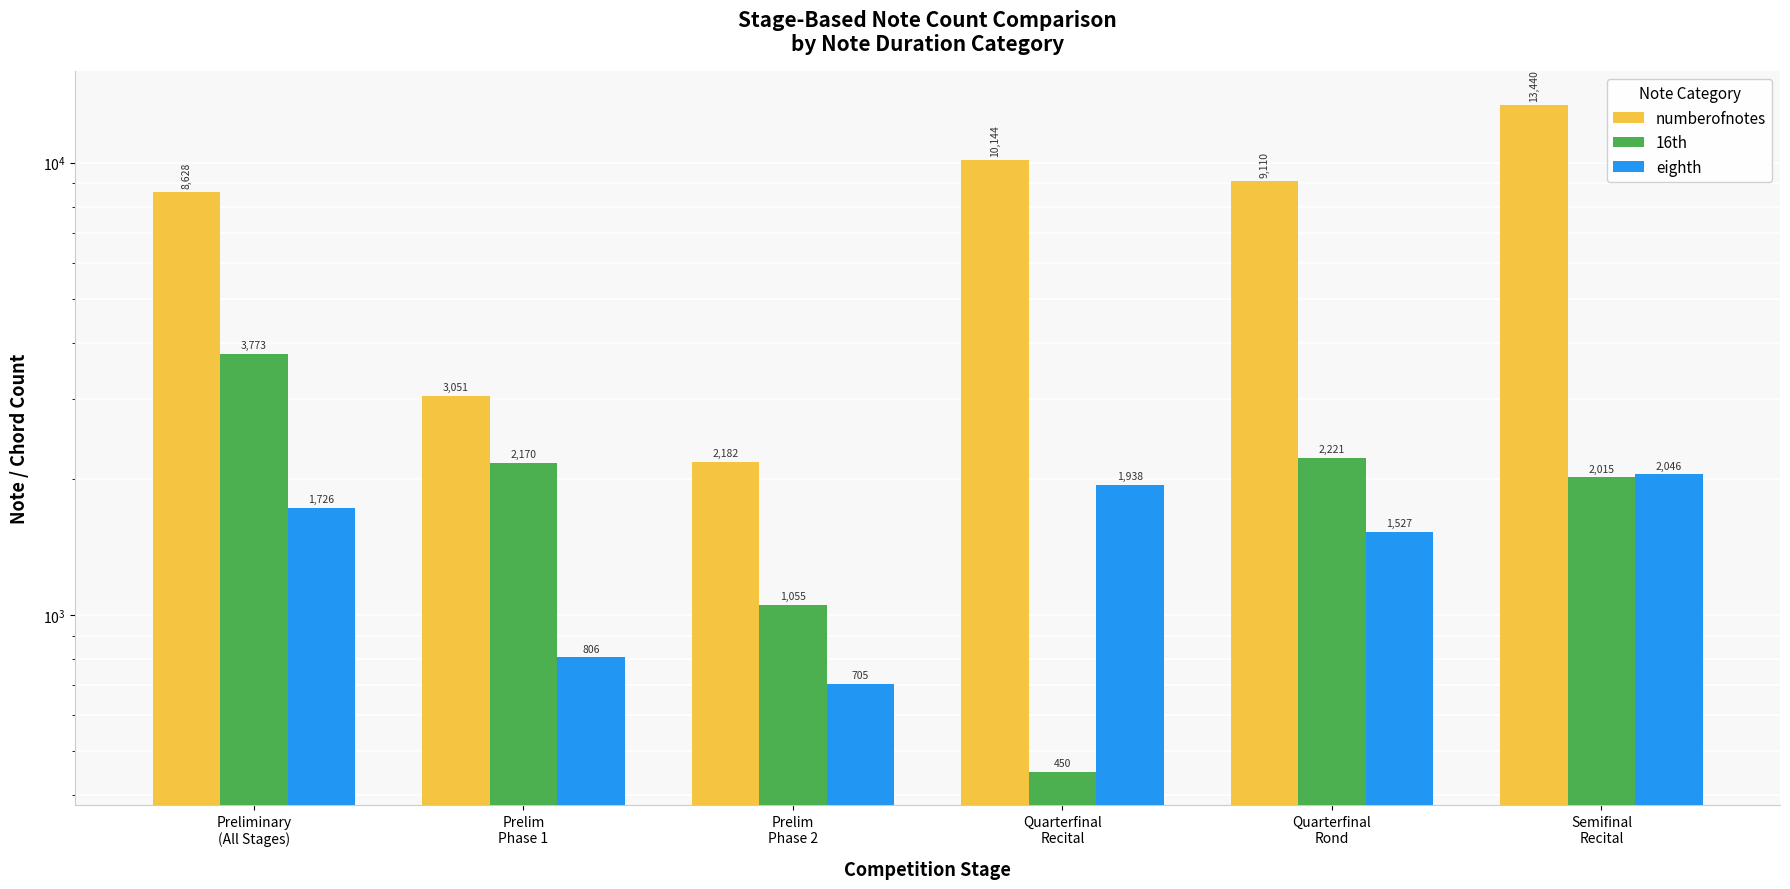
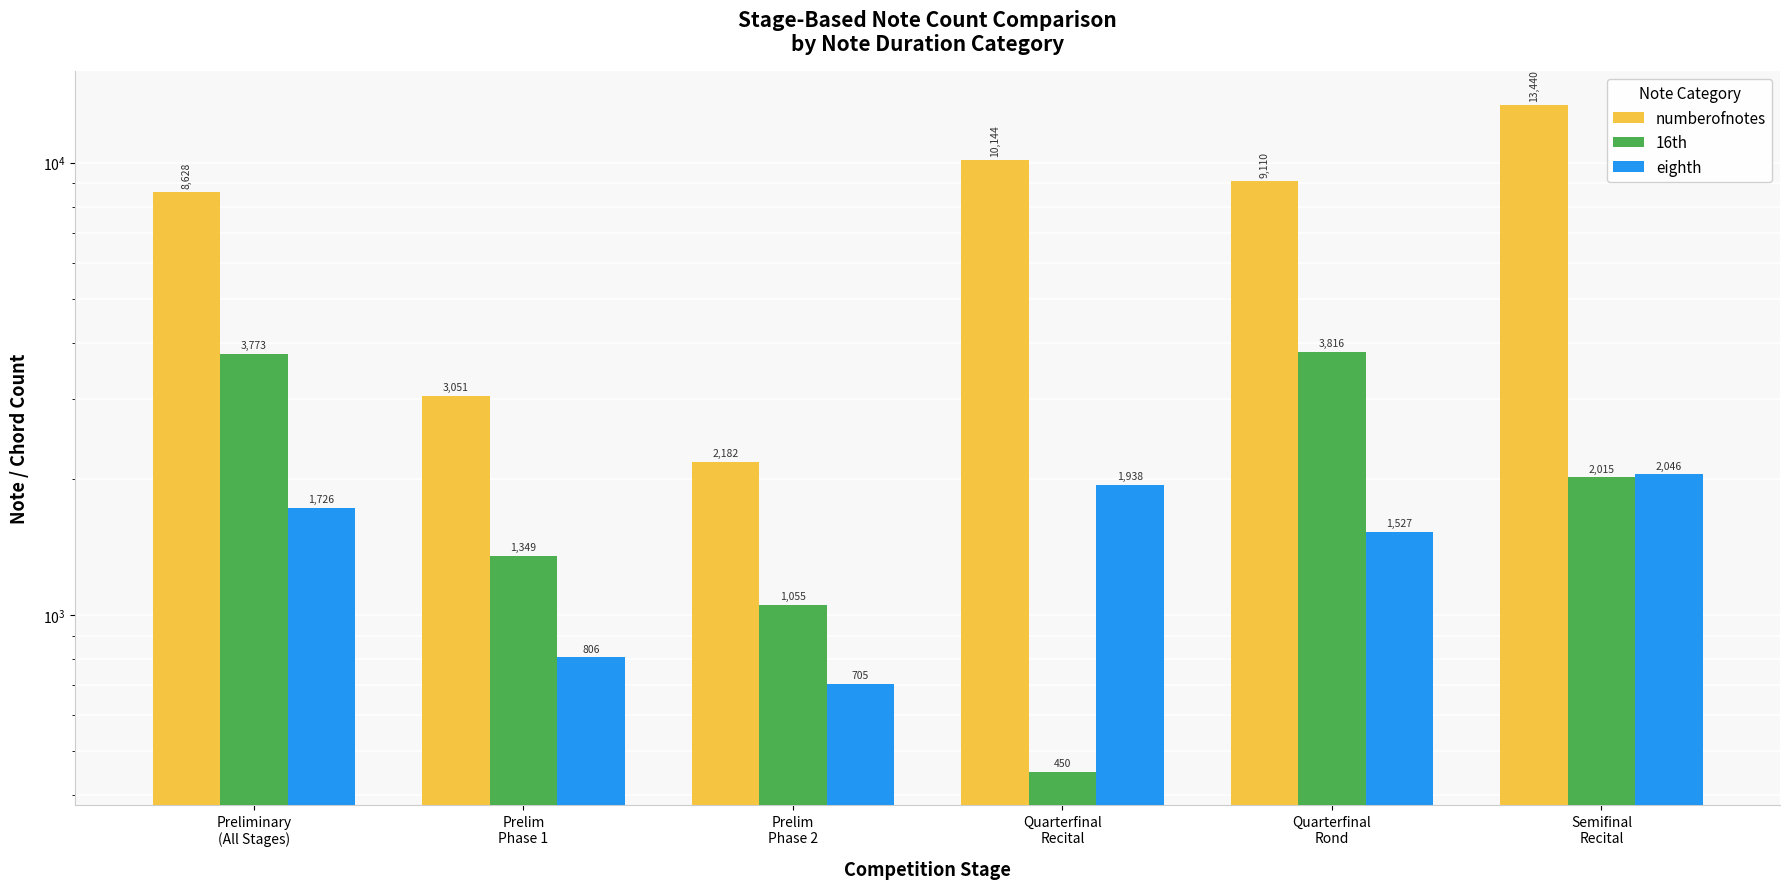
16th, Prelim Phase 1: 2,170 -> 1,349
16th, Quarterfinal Rond: 2,221 -> 3,816
